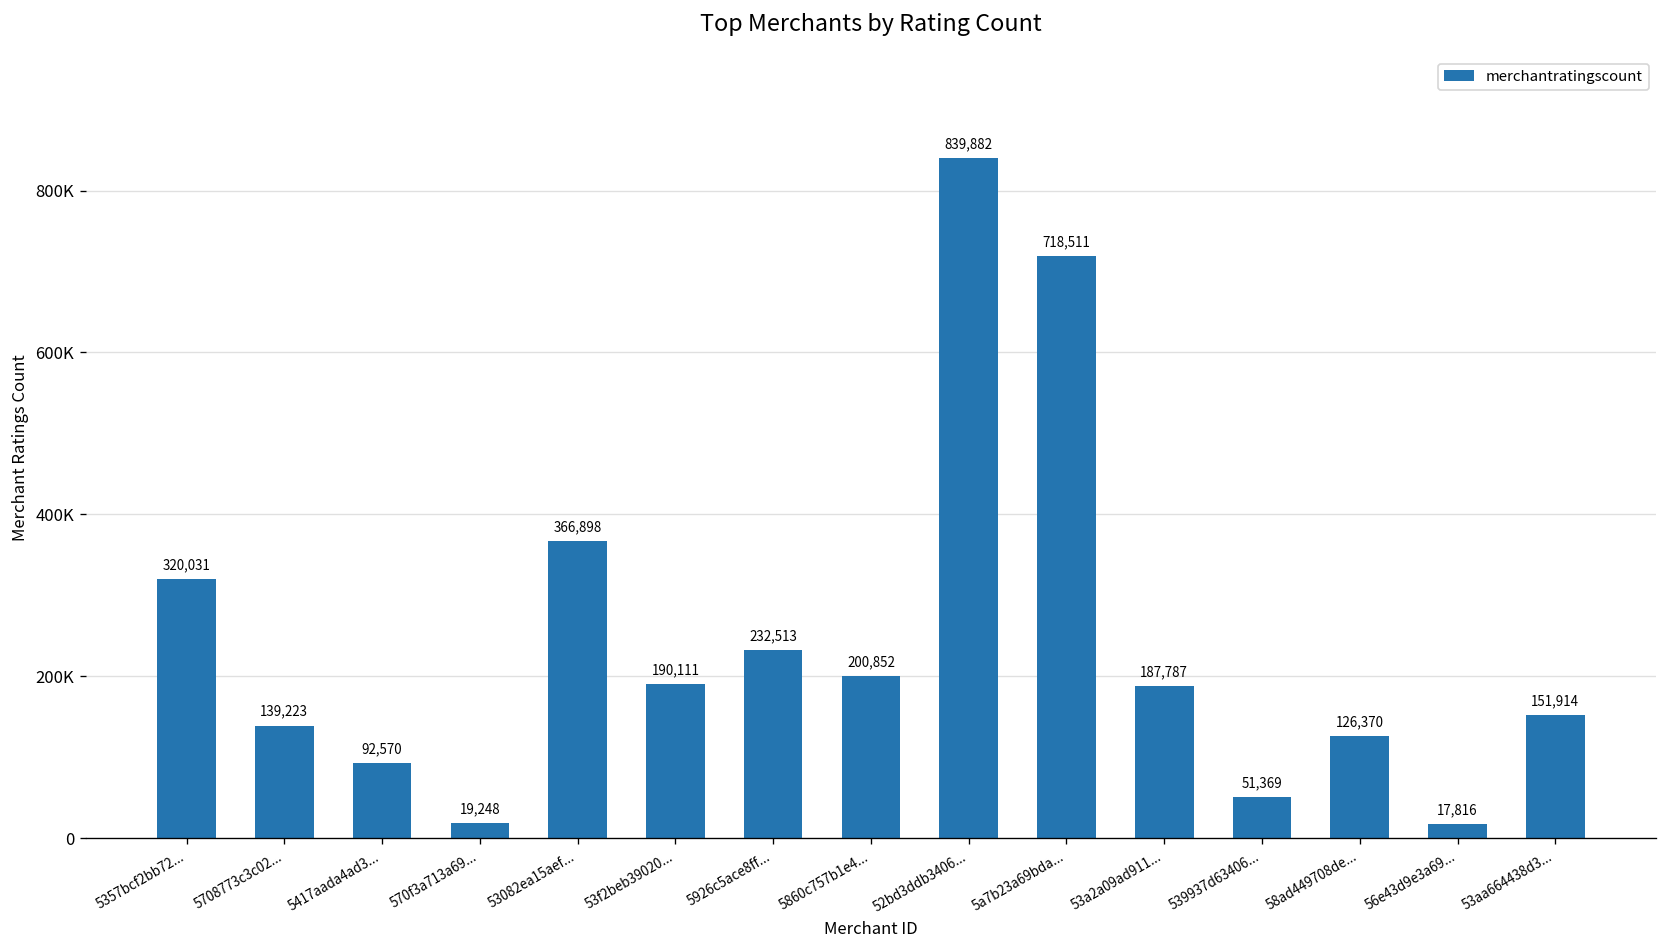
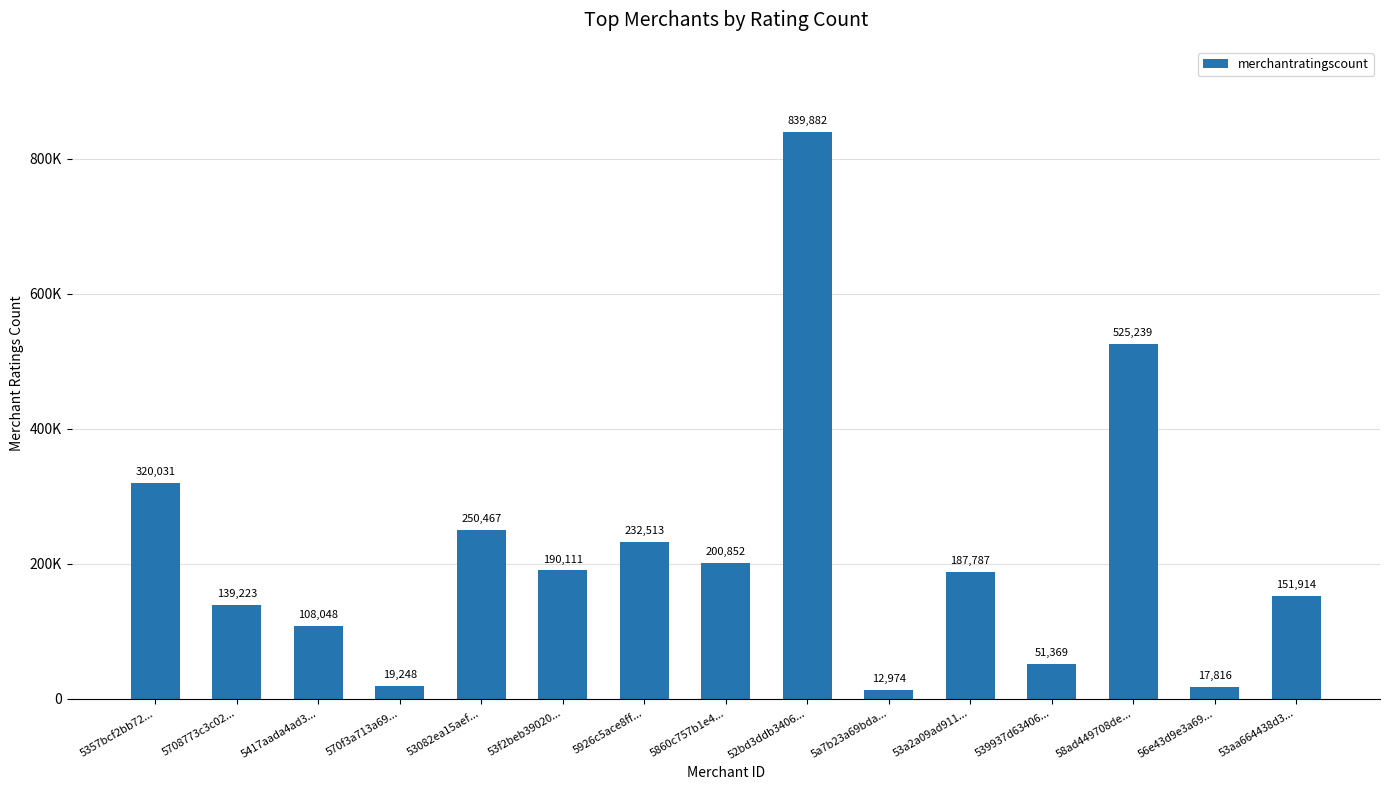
5417aada4ad3...: 92,570 -> 108,048
53082ea15aef...: 366,898 -> 250,467
5a7b23a69bda...: 718,511 -> 12,974
58ad449708de...: 126,370 -> 525,239
